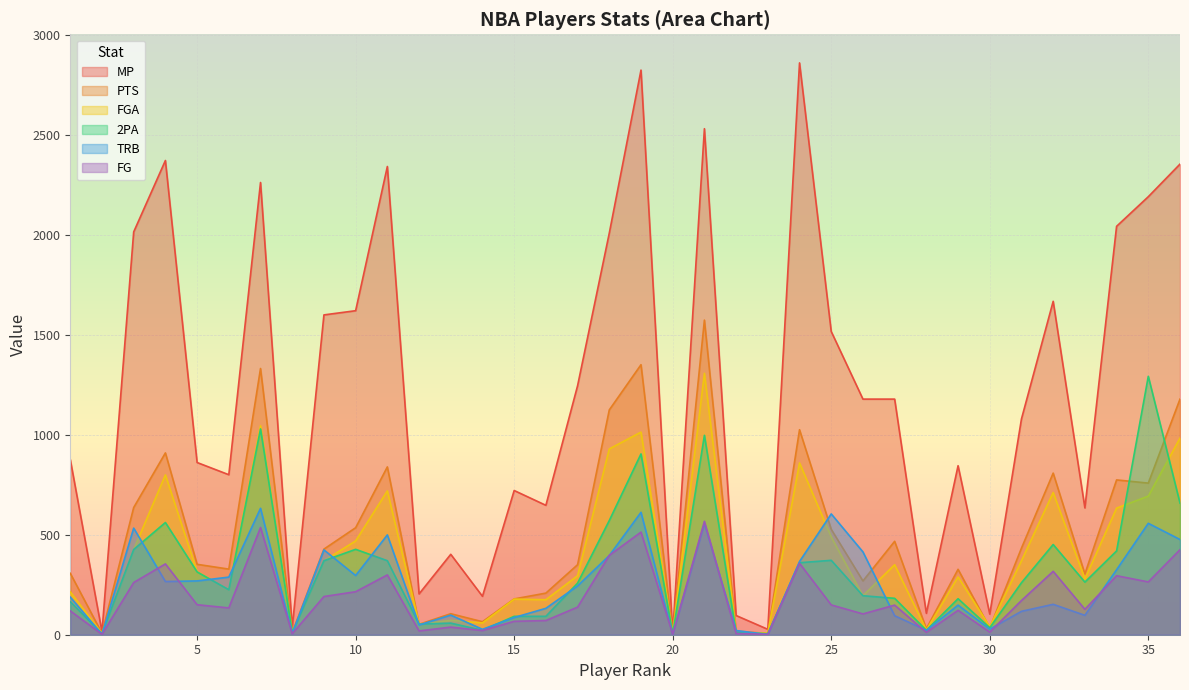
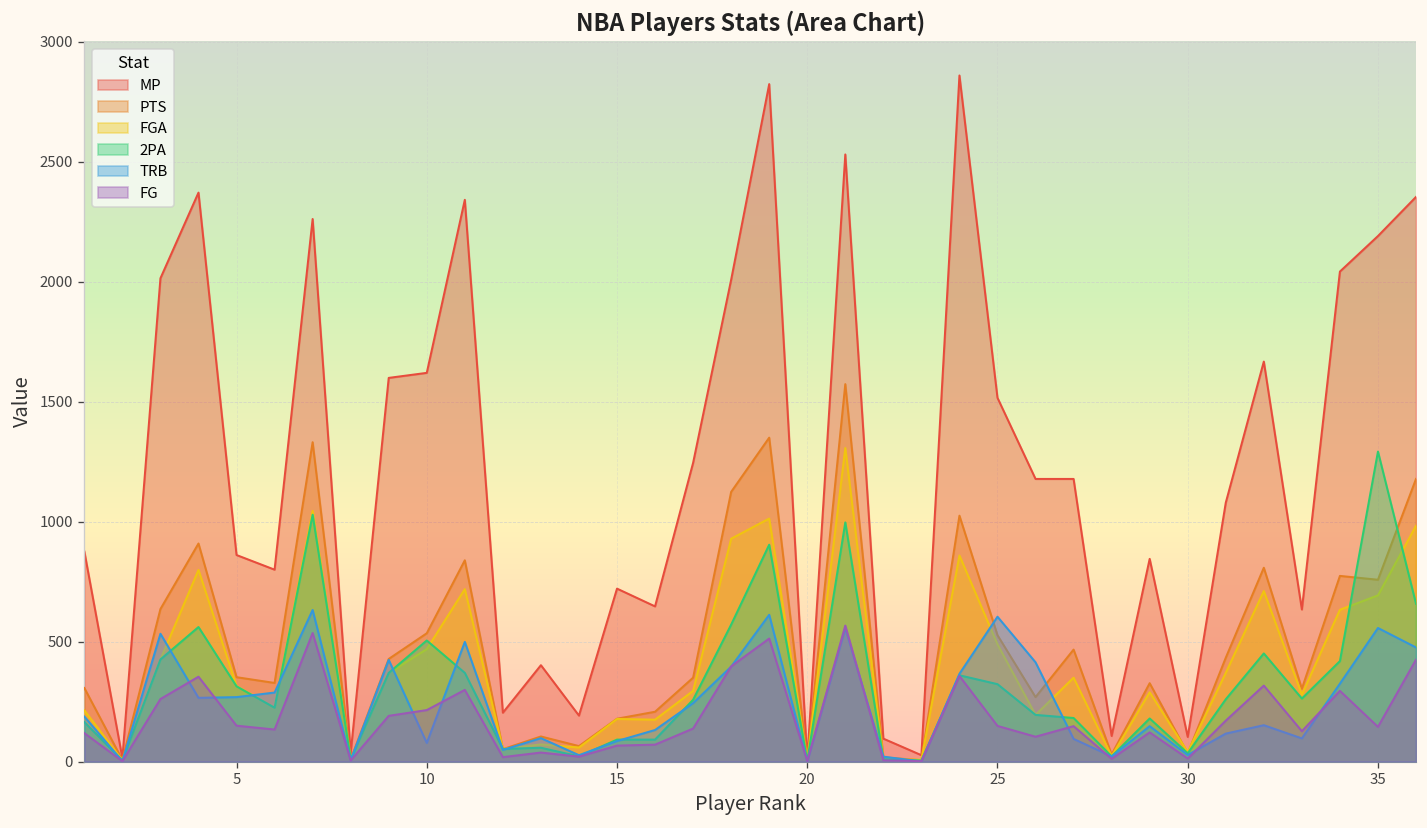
2PA, 10: 430 -> 510
TRB, 10: 300 -> 80
2PA, 25: 370 -> 320
FG, 35: 260 -> 150
